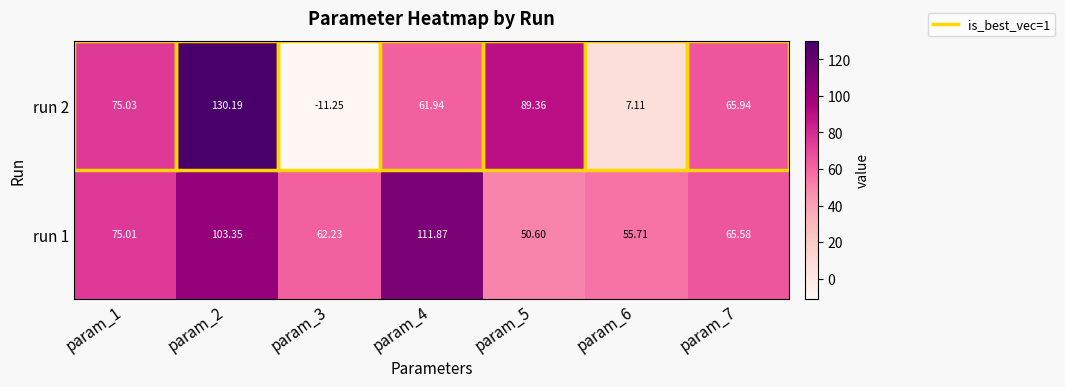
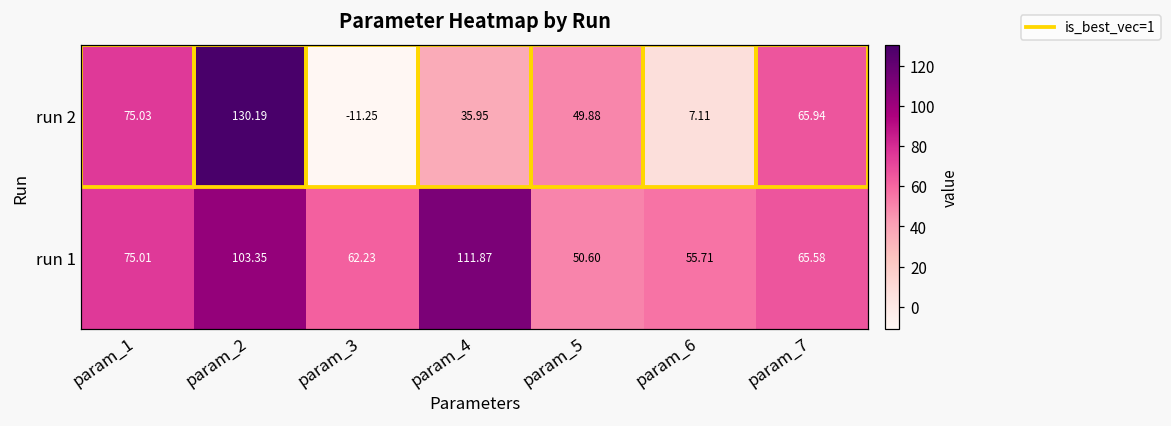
run 2, param_4: 61.94 -> 35.95
run 2, param_5: 89.36 -> 49.88
